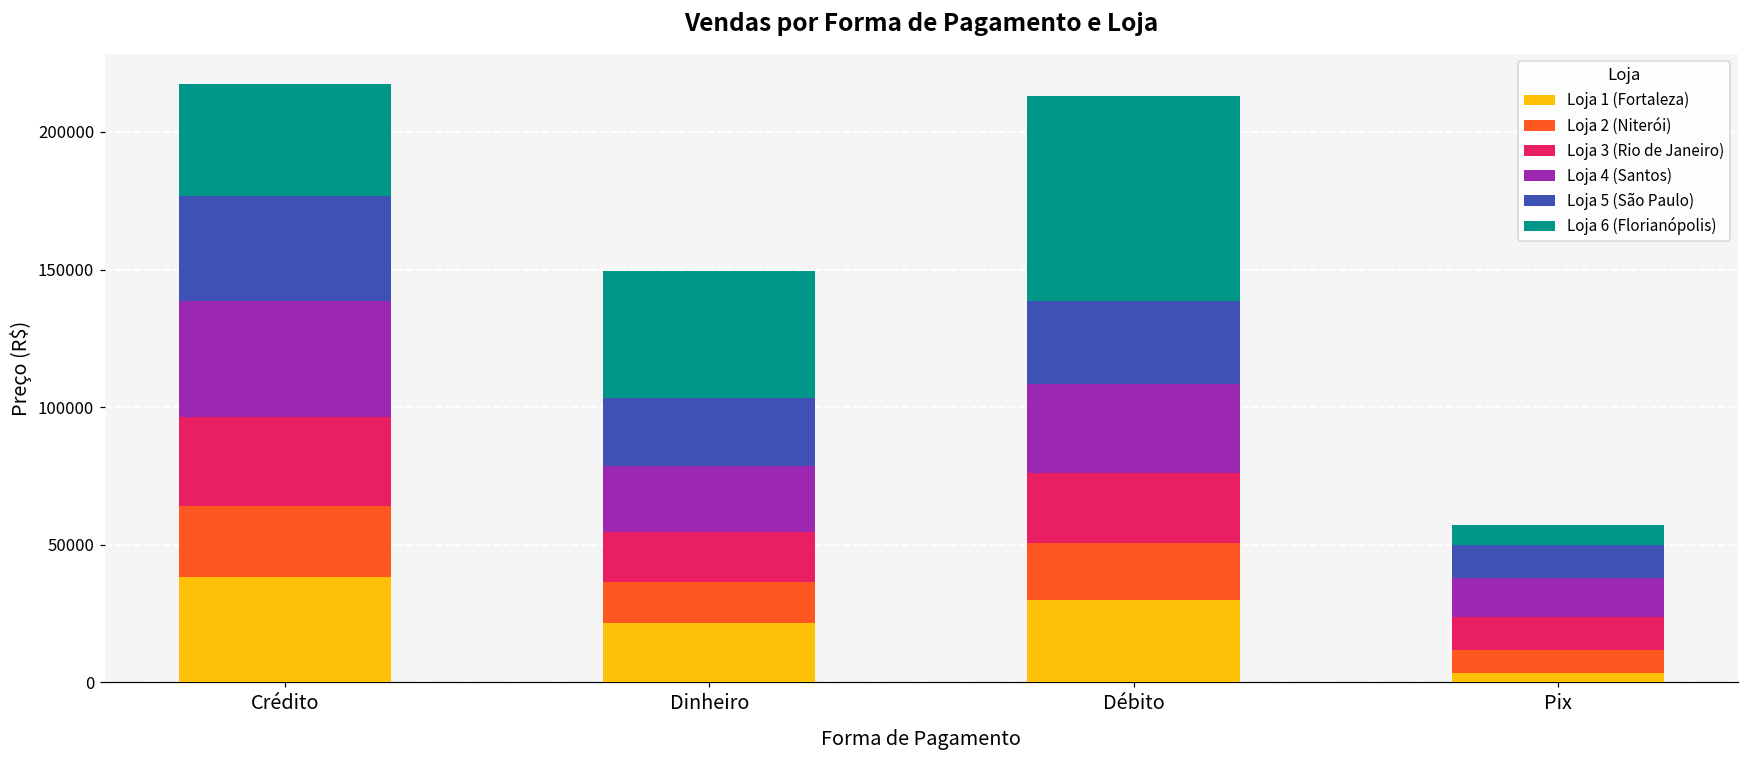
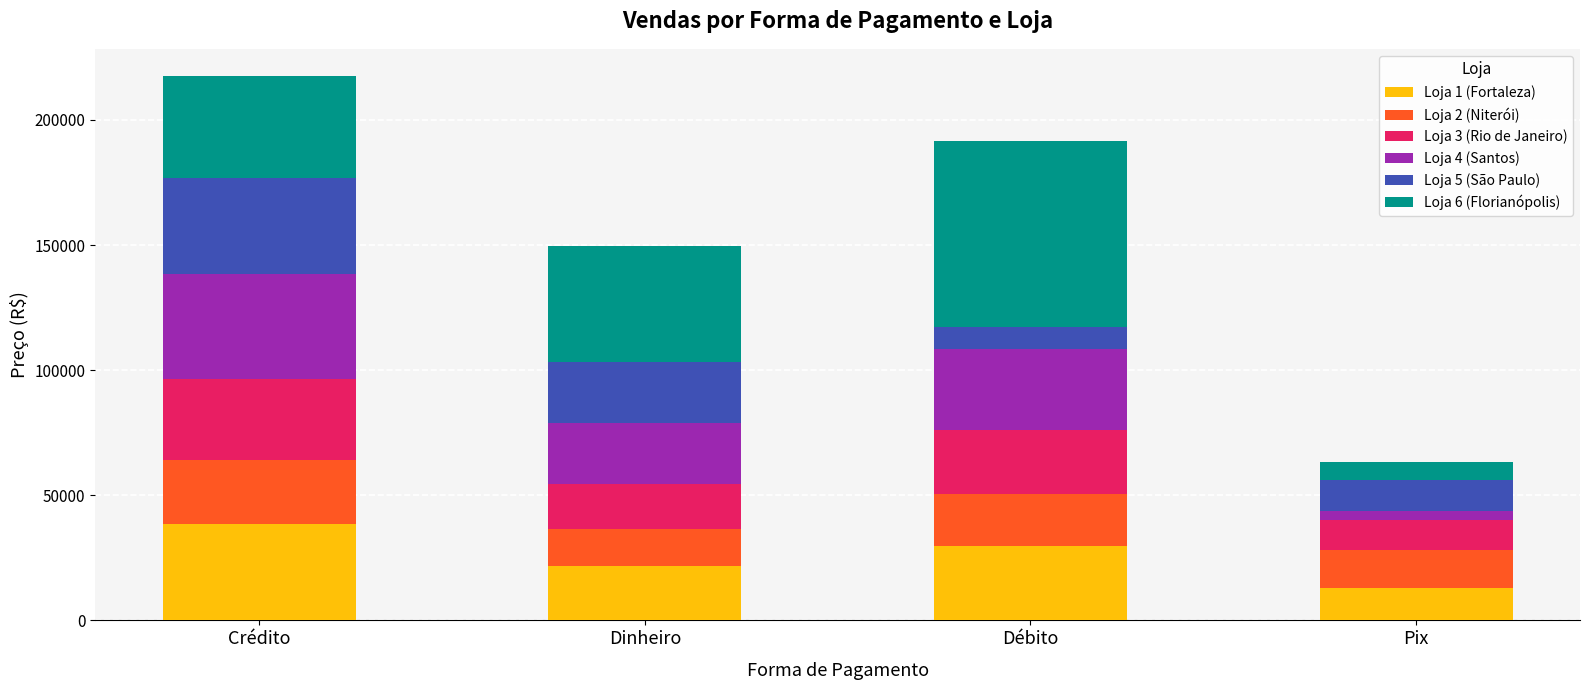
Loja 5 (São Paulo), Débito: 30000 -> 9000
Loja 1 (Fortaleza), Pix: 3000 -> 13000
Loja 2 (Niterói), Pix: 8000 -> 15000
Loja 4 (Santos), Pix: 14000 -> 4000
